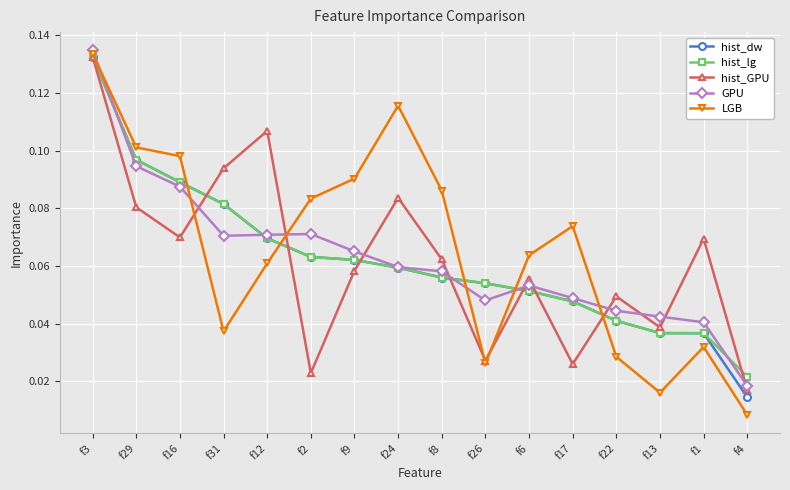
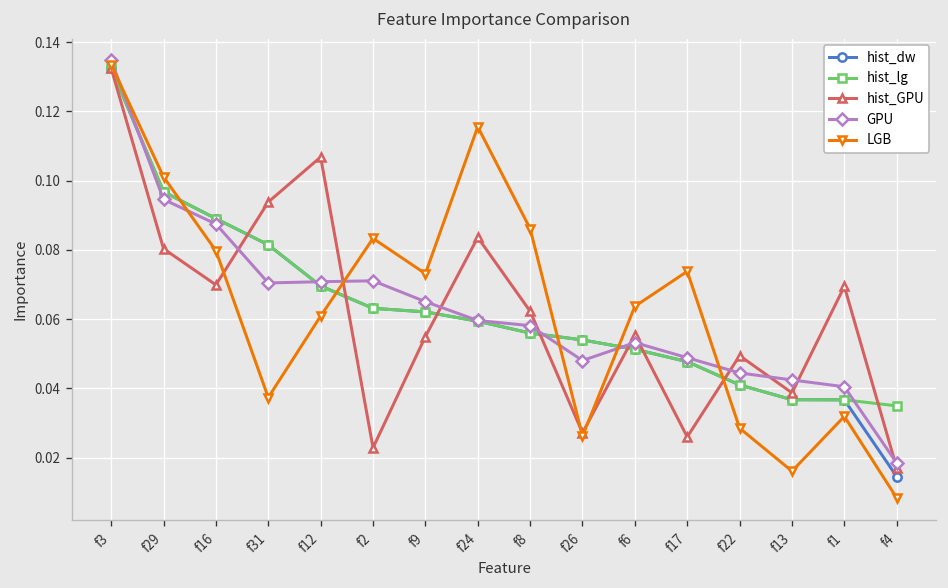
LGB, f16: 0.098 -> 0.080
hist_GPU, f9: 0.058 -> 0.055
LGB, f9: 0.090 -> 0.073
hist_lg, f4: 0.022 -> 0.035
